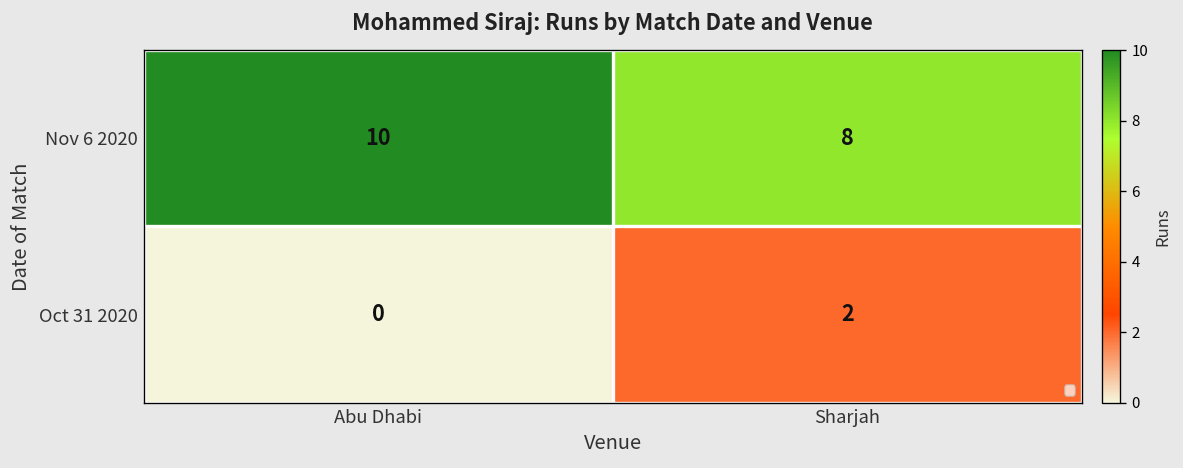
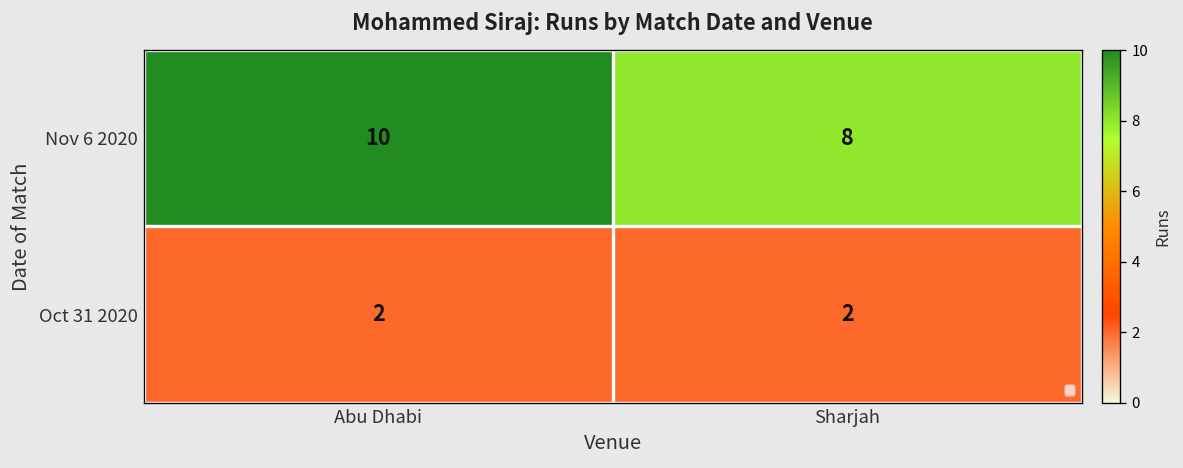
Oct 31 2020, Abu Dhabi: 0 -> 2
